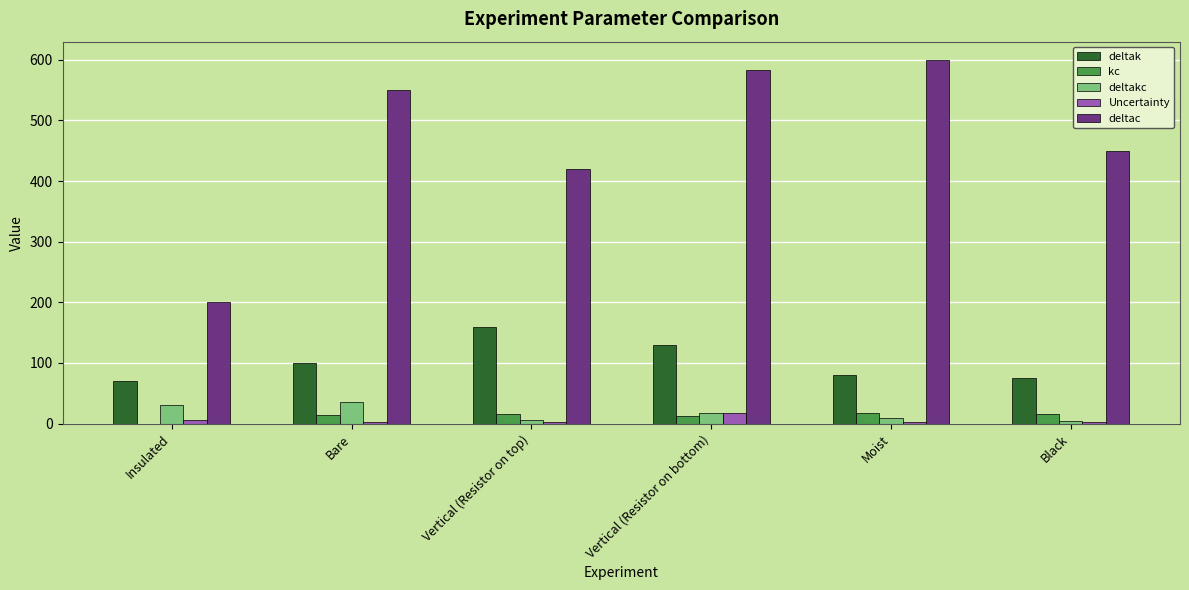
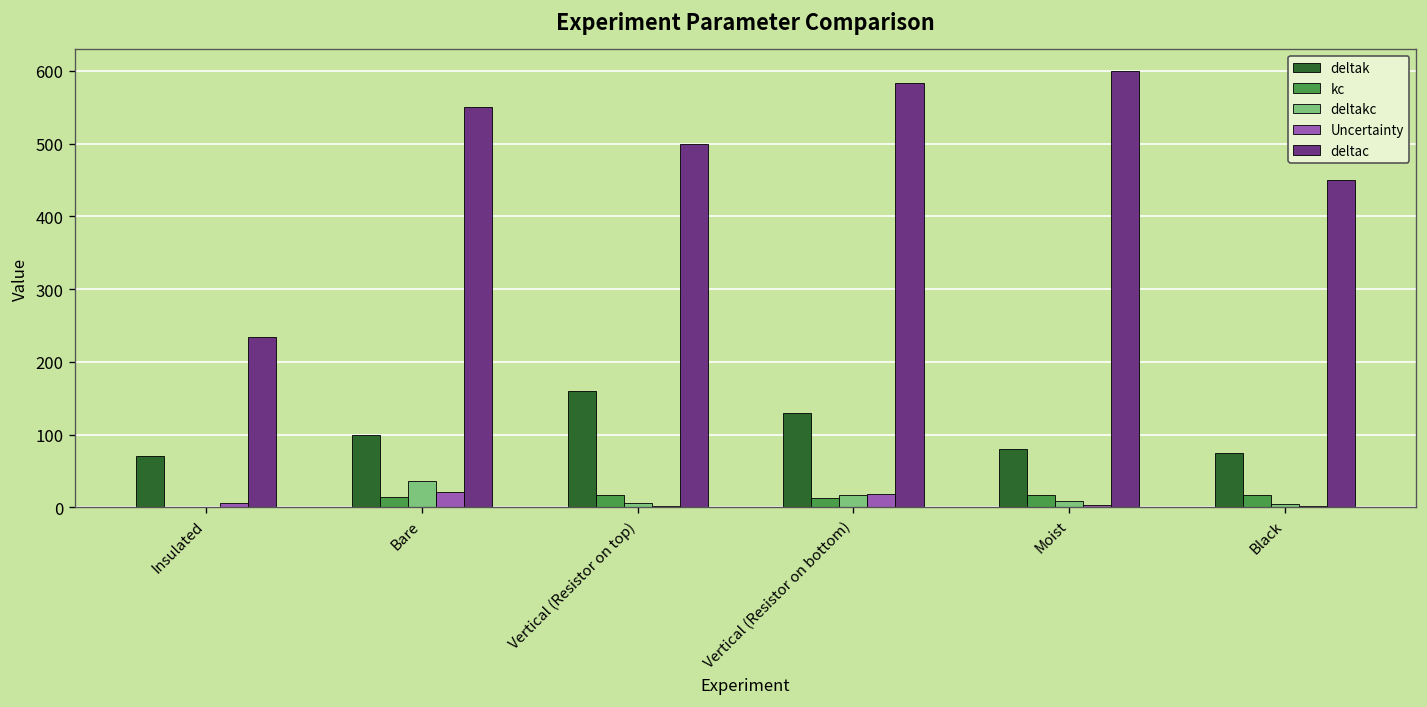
deltakc, Insulated: 30 -> 0
deltac, Insulated: 200 -> 230
Uncertainty, Bare: 0 -> 20
deltac, Vertical (Resistor on top): 420 -> 500
